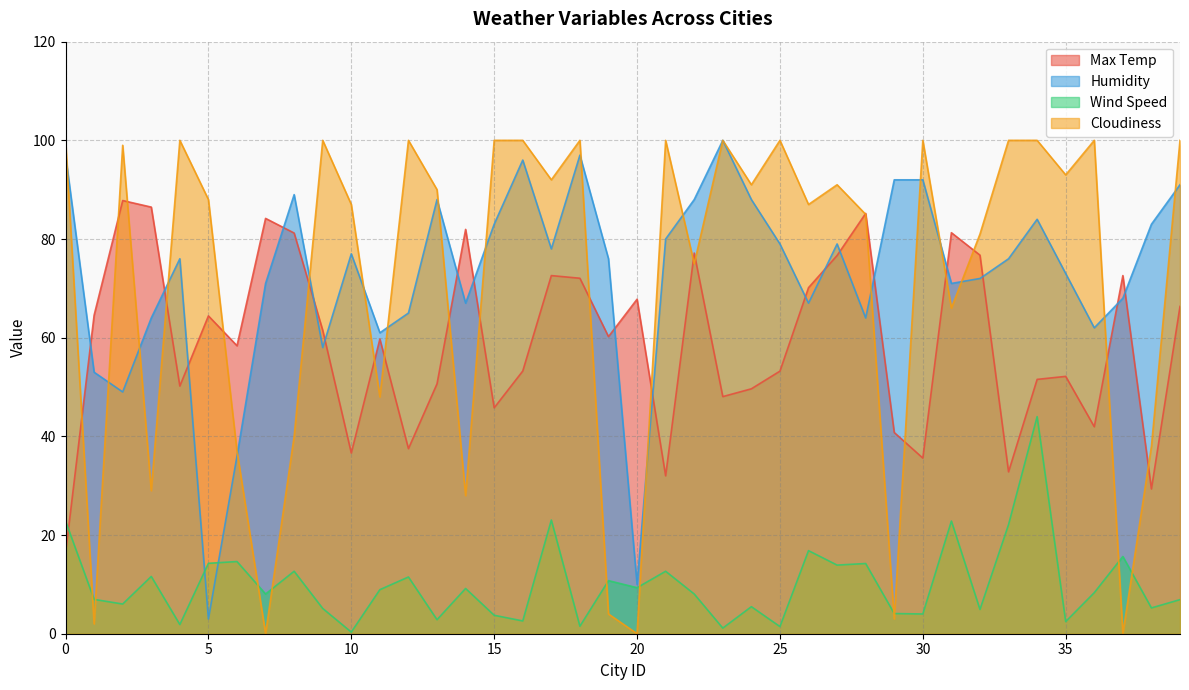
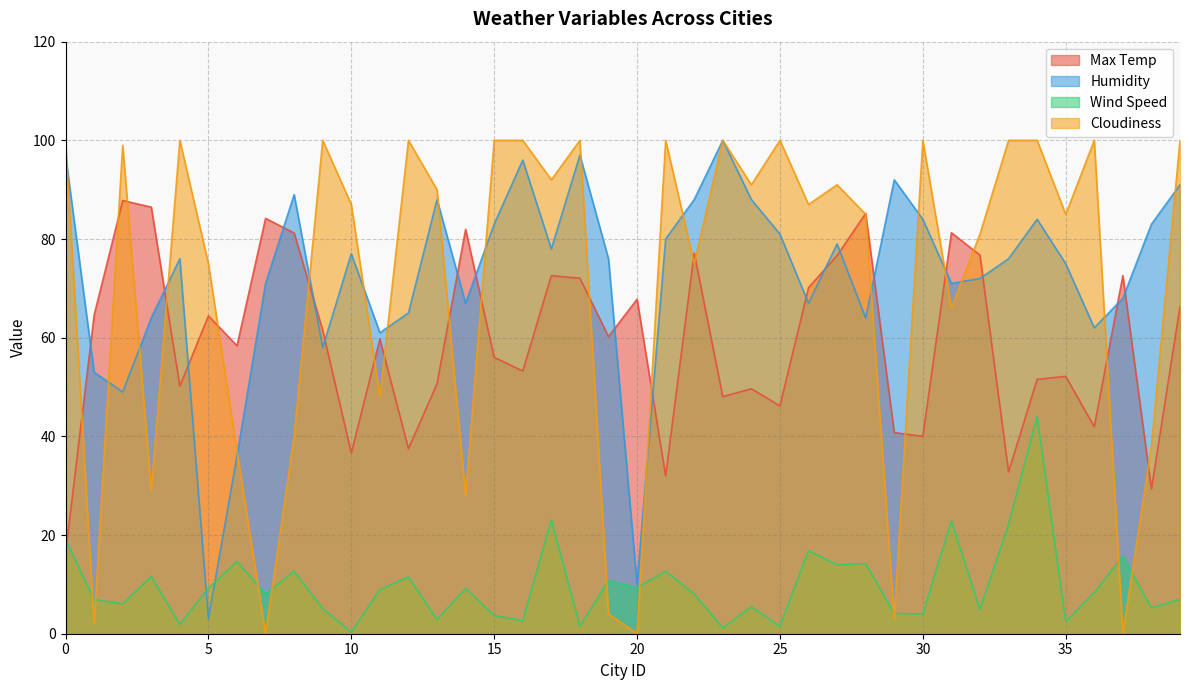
Wind Speed, 0: 23 -> 19
Wind Speed, 5: 14 -> 9
Cloudiness, 5: 88 -> 75
Max Temp, 15: 46 -> 56
Max Temp, 25: 53 -> 46
Humidity, 25: 79 -> 81
Max Temp, 30: 36 -> 40
Humidity, 30: 92 -> 84
Humidity, 35: 73 -> 75
Cloudiness, 35: 93 -> 85
